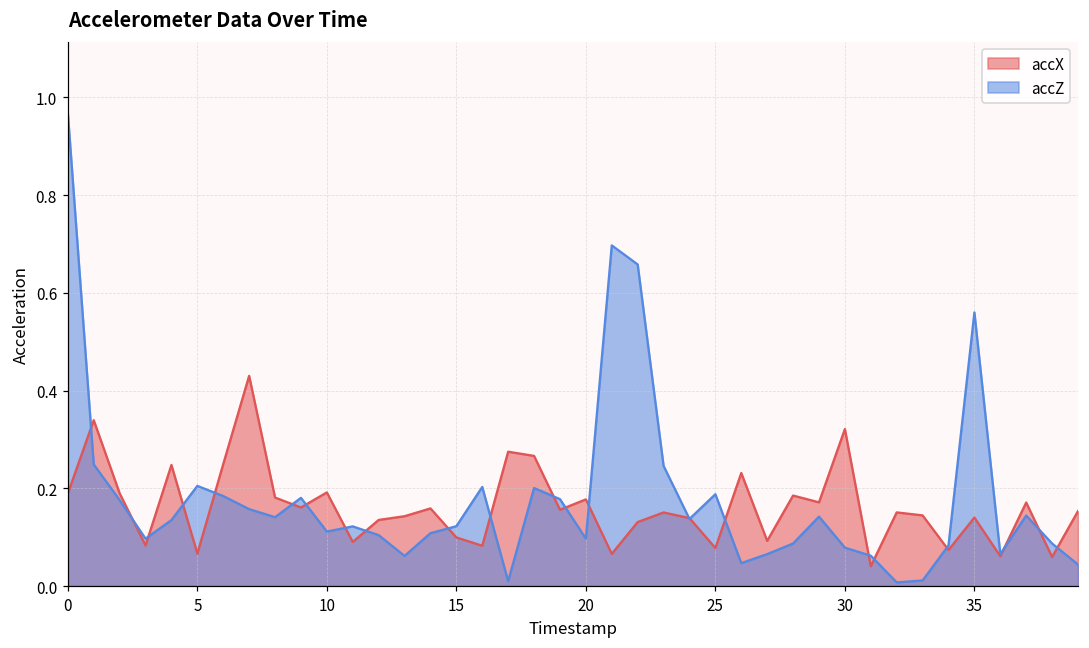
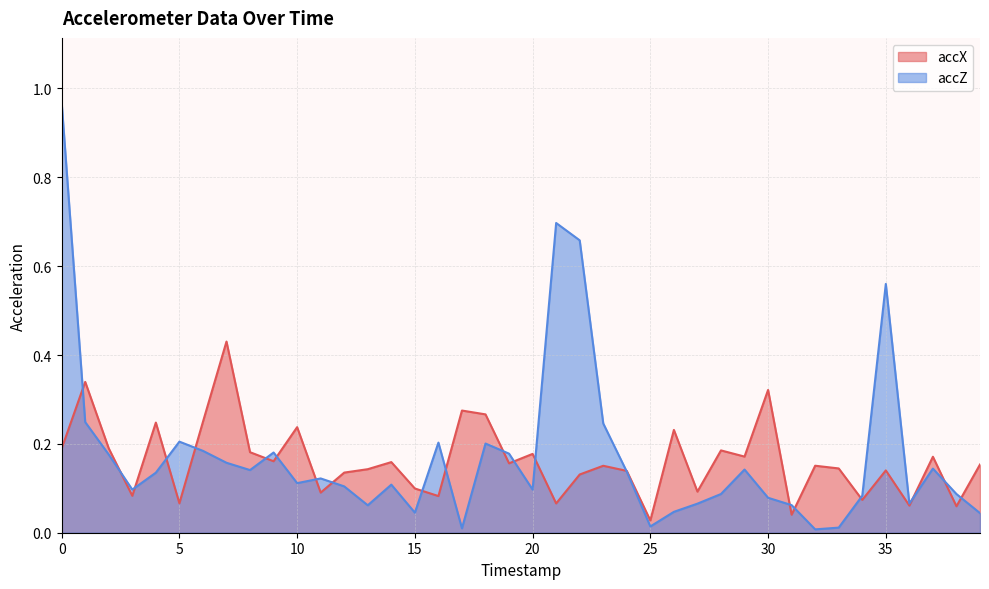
accX, 10: 0.19 -> 0.24
accZ, 15: 0.12 -> 0.05
accX, 25: 0.08 -> 0.03
accZ, 25: 0.19 -> 0.01
